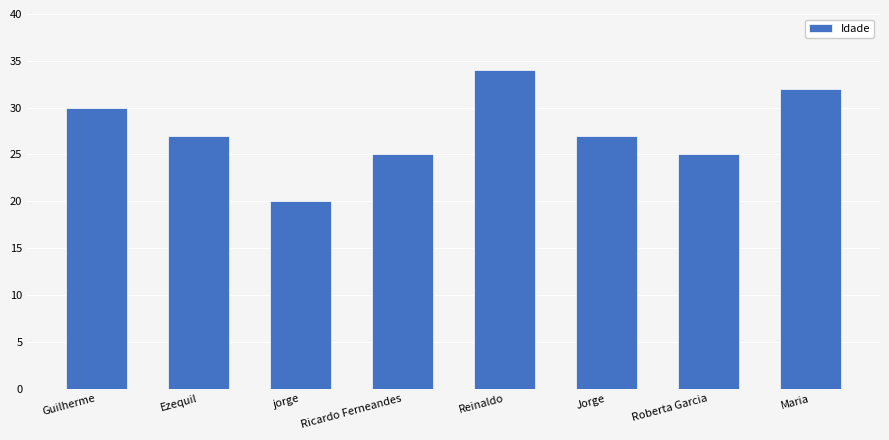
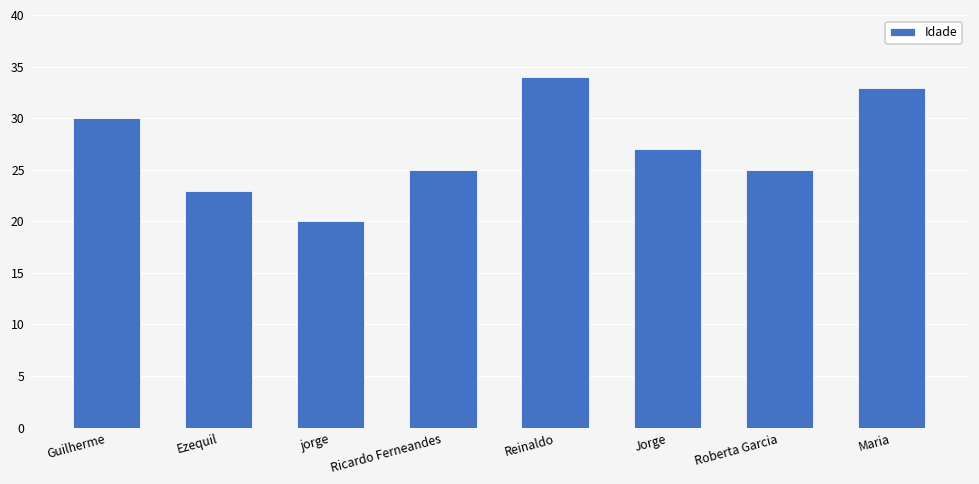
Ezequil: 27 -> 23
Maria: 32 -> 33
